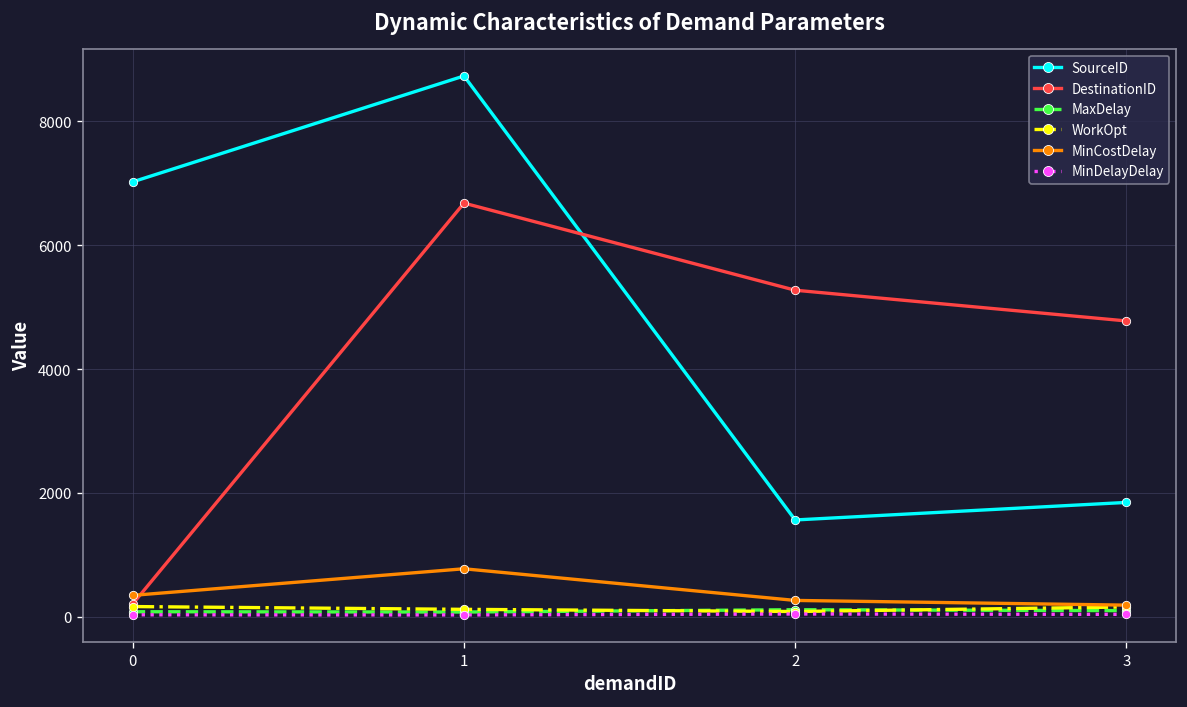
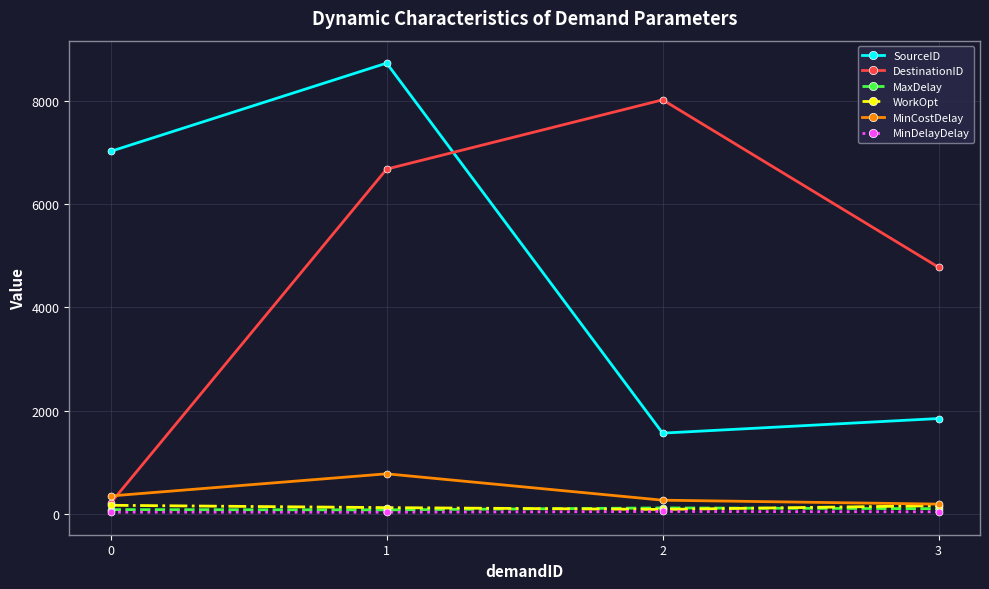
DestinationID, 2: 5300 -> 8000
